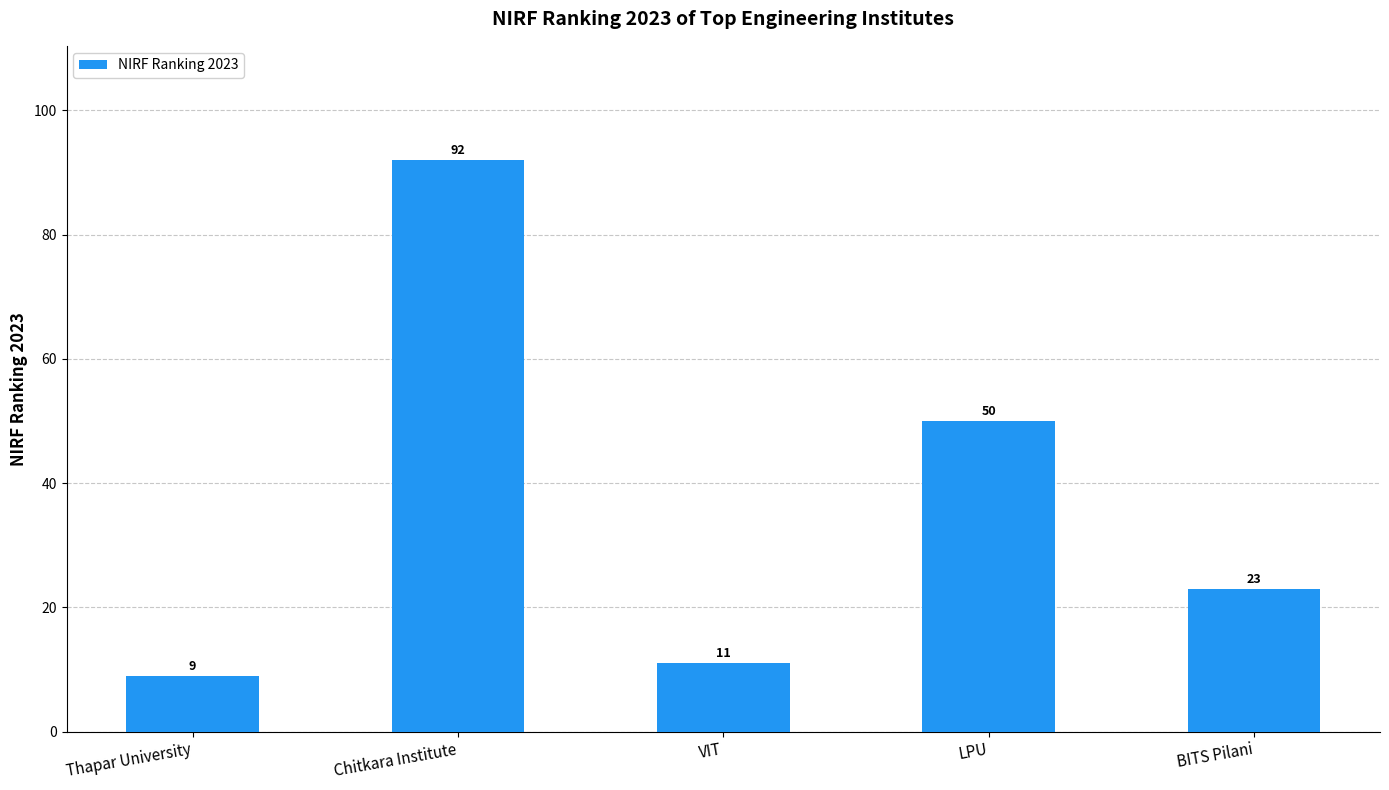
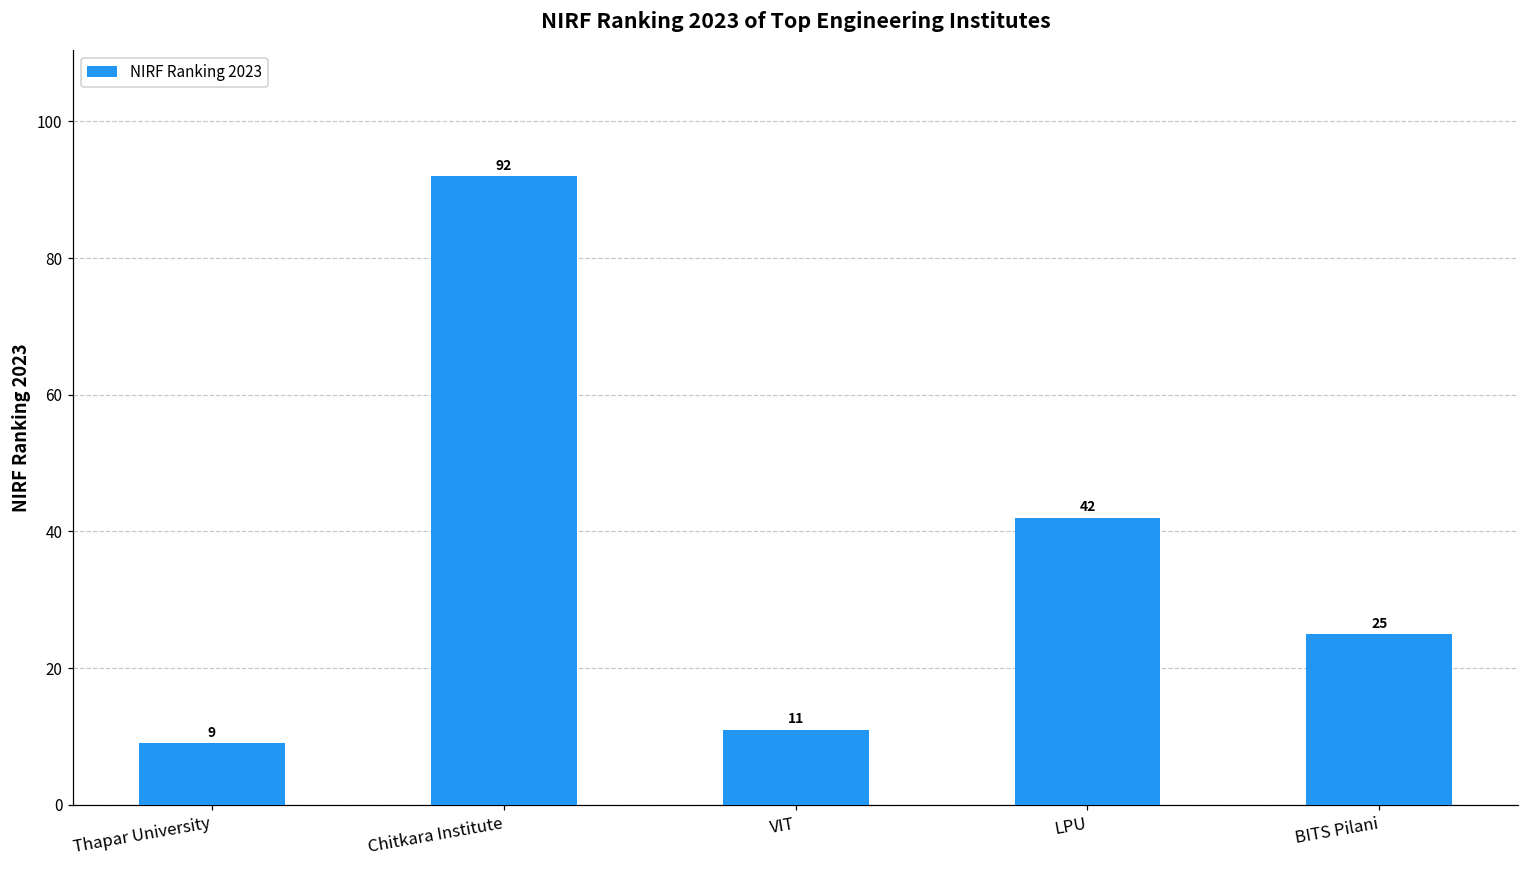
LPU: 50 -> 42
BITS Pilani: 23 -> 25
